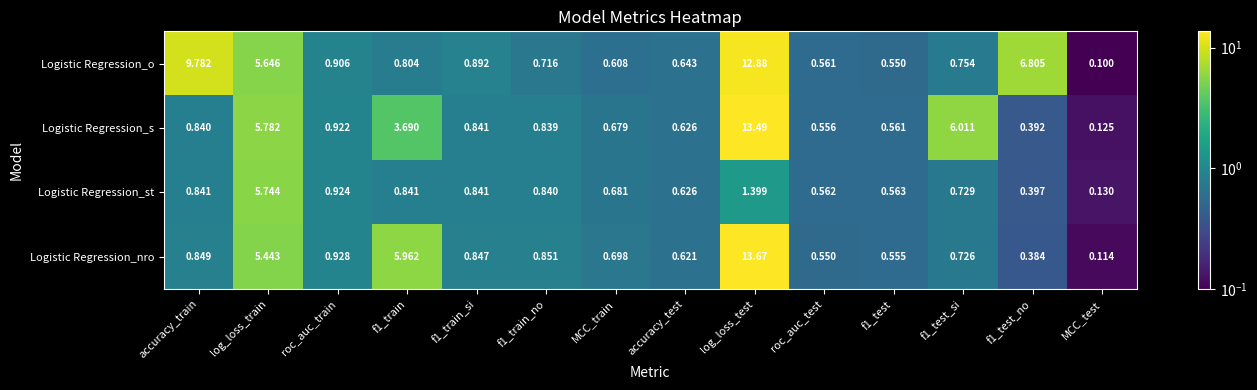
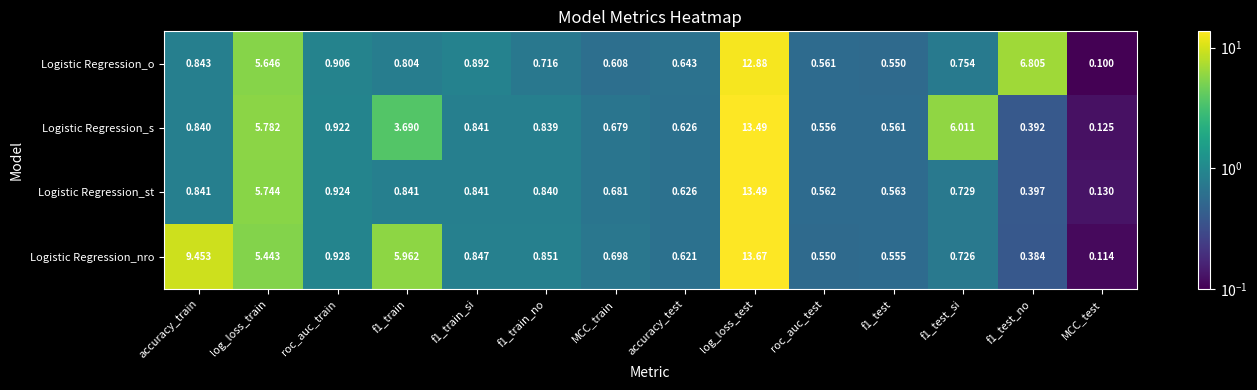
Logistic Regression_o, accuracy_train: 9.782 -> 0.843
Logistic Regression_st, log_loss_test: 1.399 -> 13.49
Logistic Regression_nro, accuracy_train: 0.849 -> 9.453
